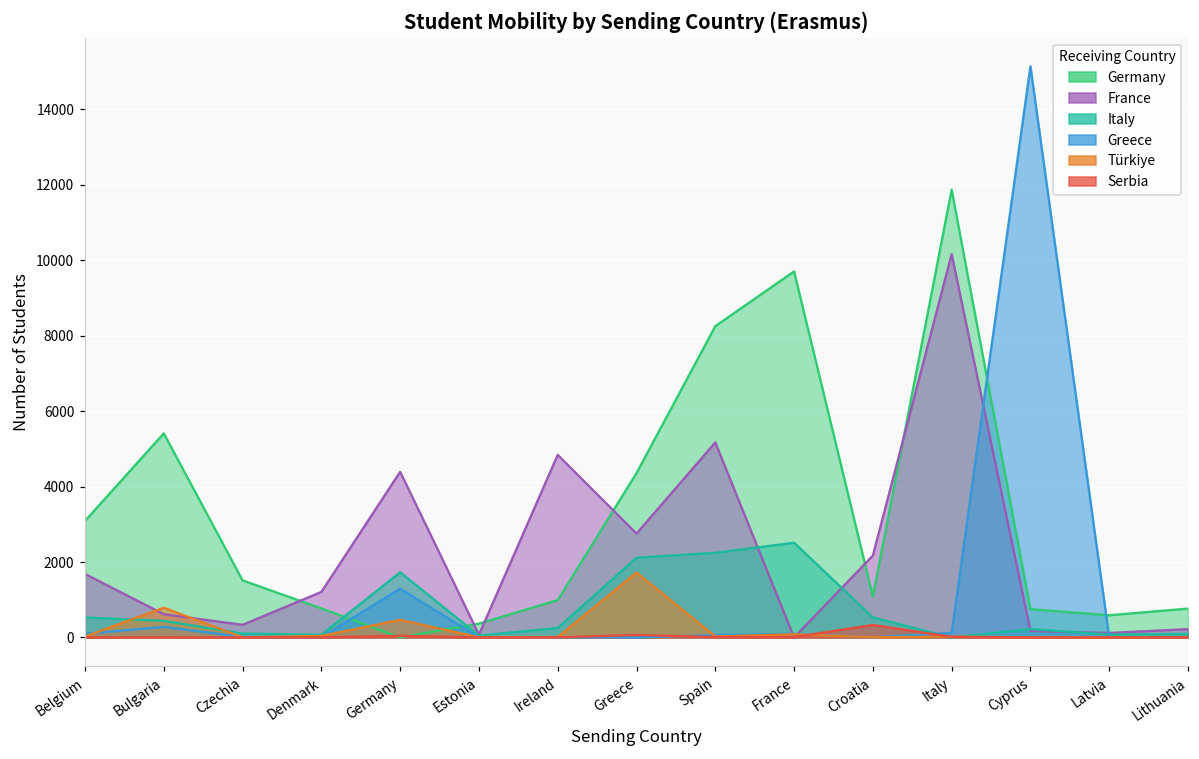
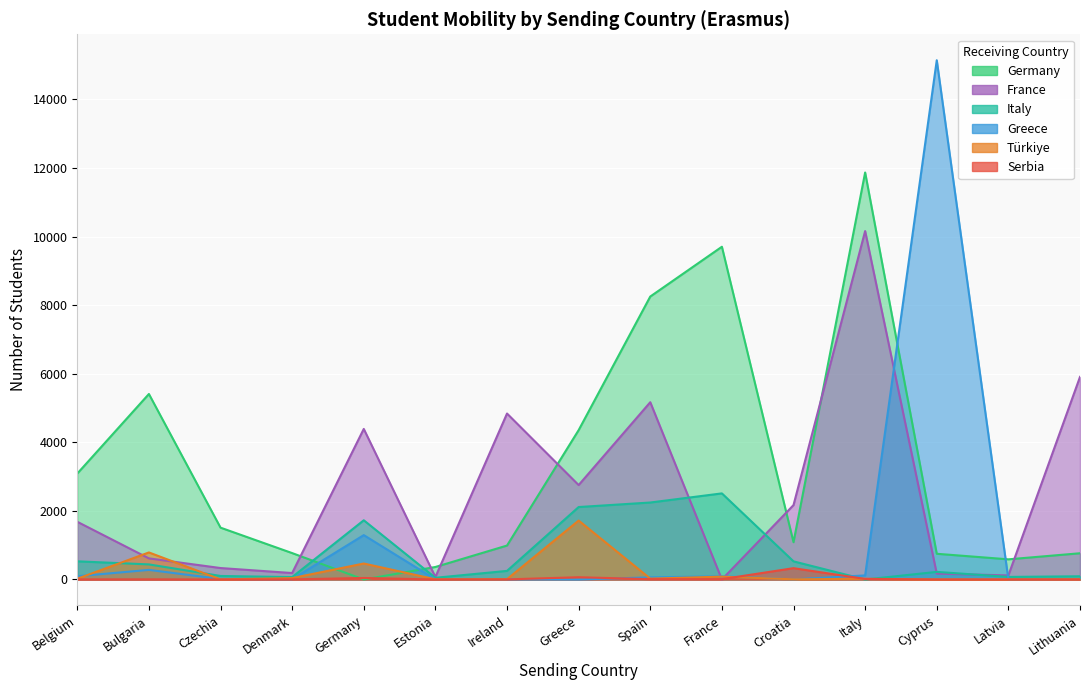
France, Denmark: 1200 -> 200
France, Lithuania: 200 -> 5900
